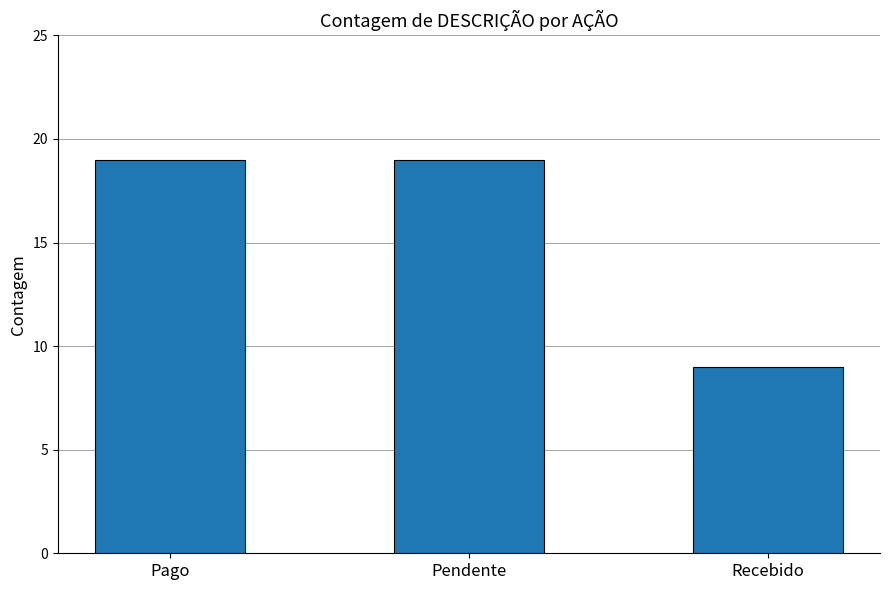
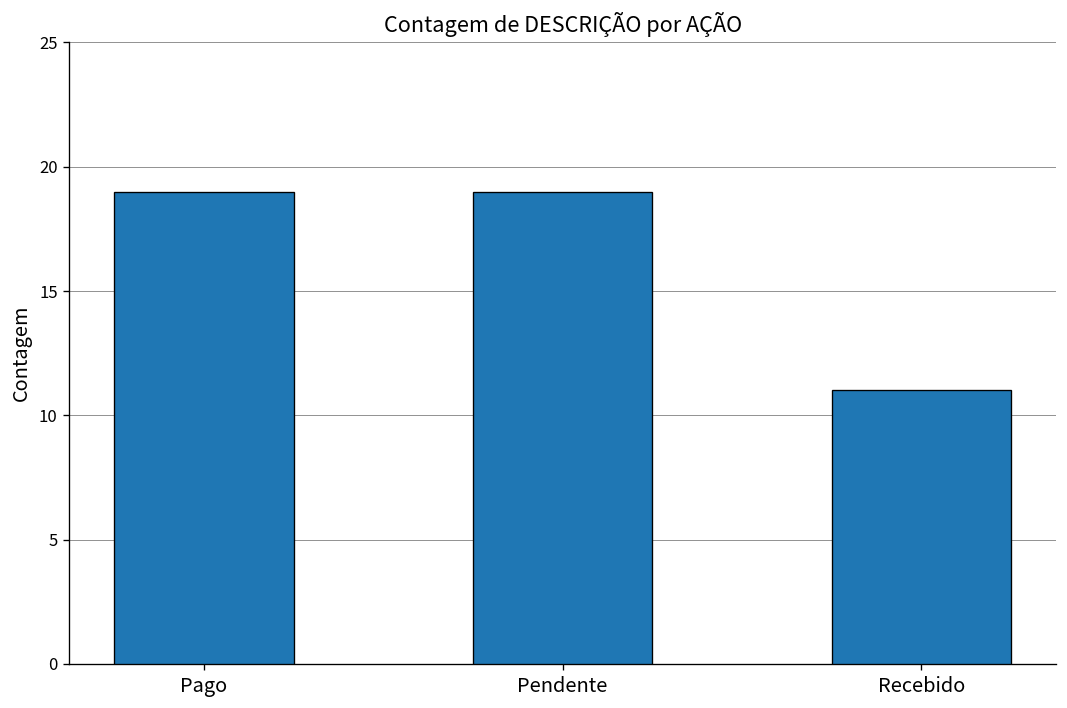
Recebido: 9 -> 11
